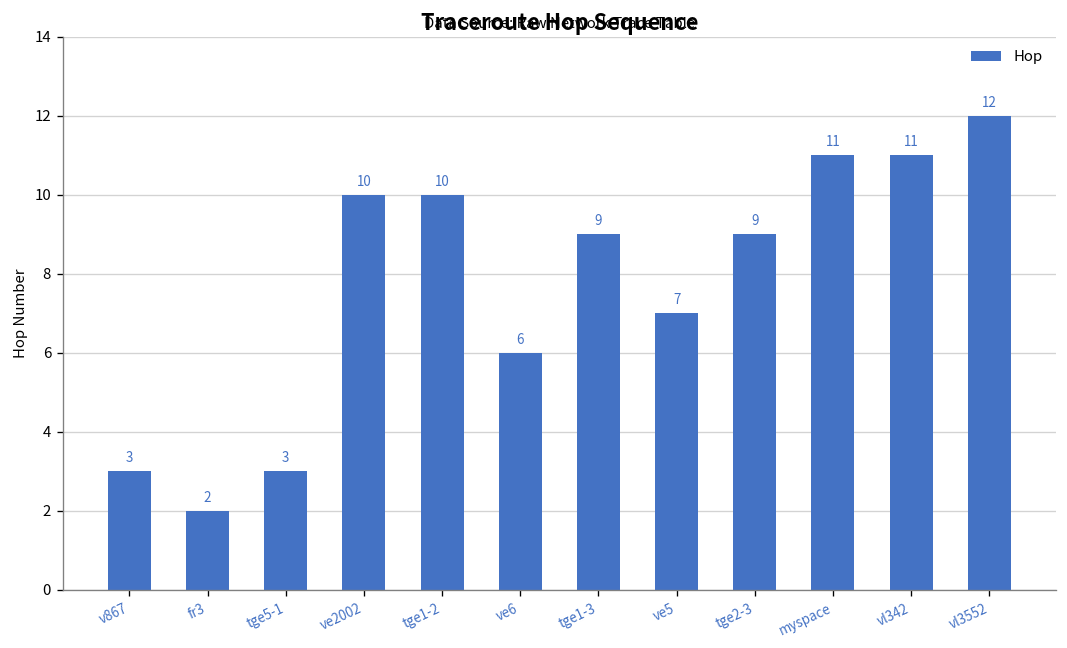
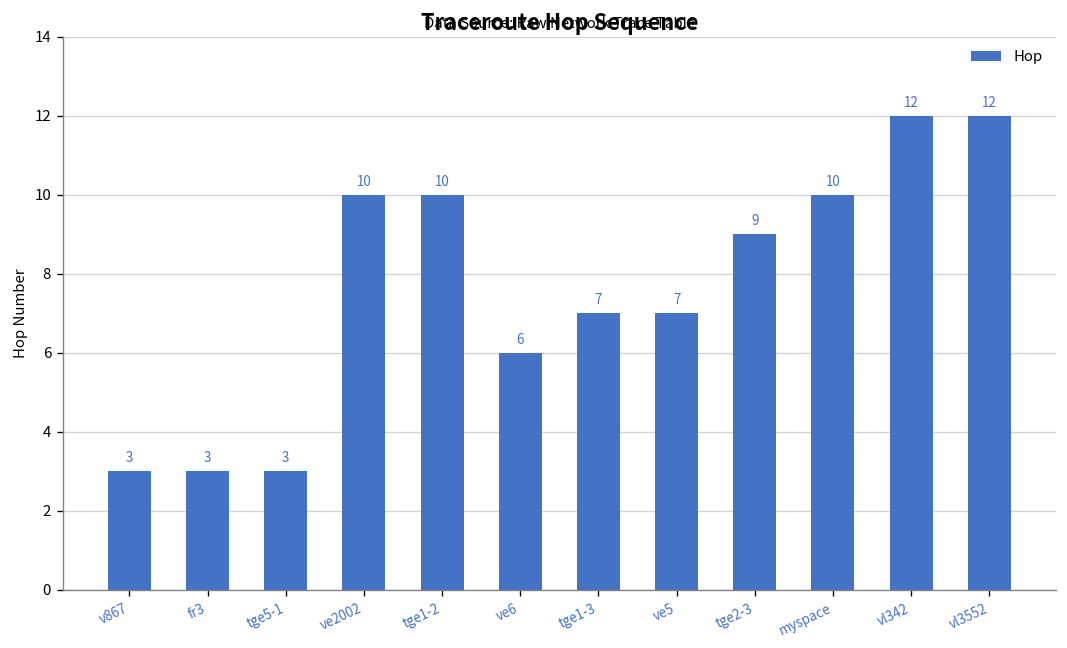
fr3: 2 -> 3
tge1-3: 9 -> 7
myspace: 11 -> 10
vl342: 11 -> 12
